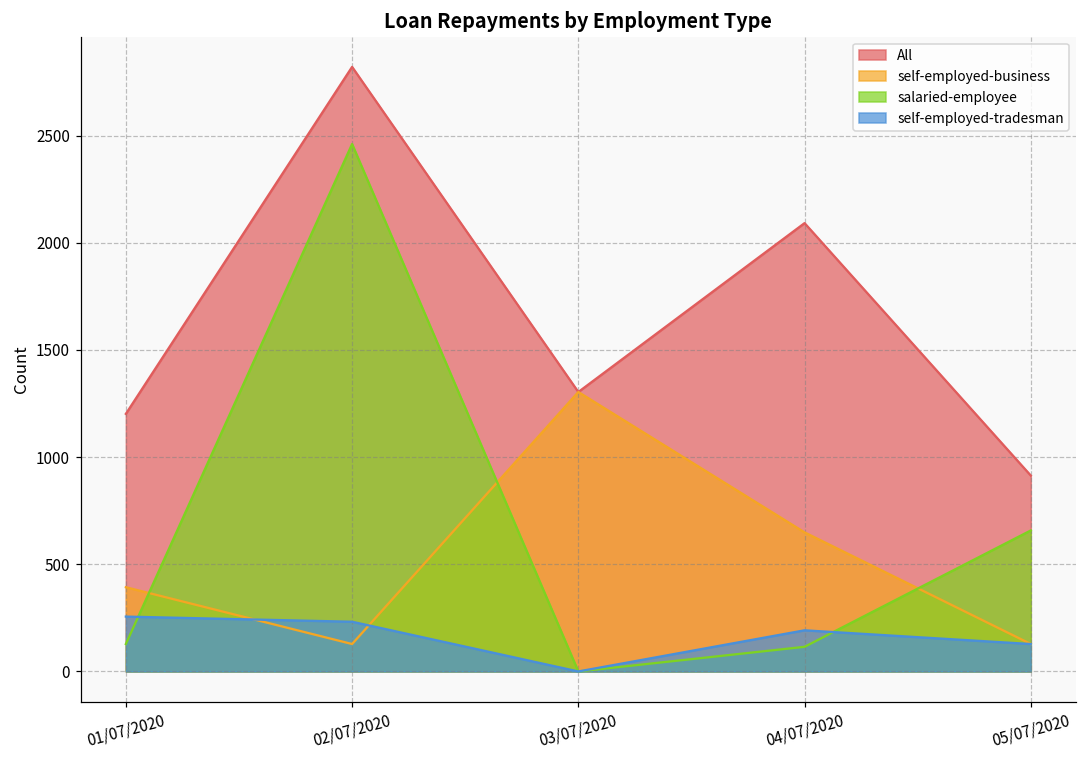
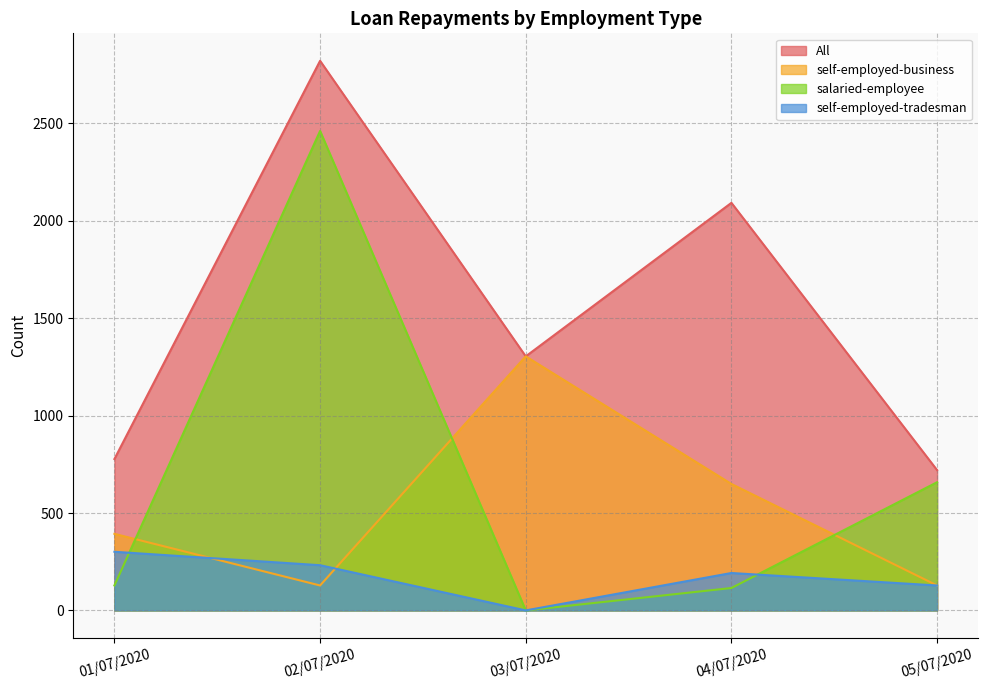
All, 01/07/2020: 1200 -> 780
self-employed-tradesman, 01/07/2020: 260 -> 300
All, 05/07/2020: 910 -> 720
